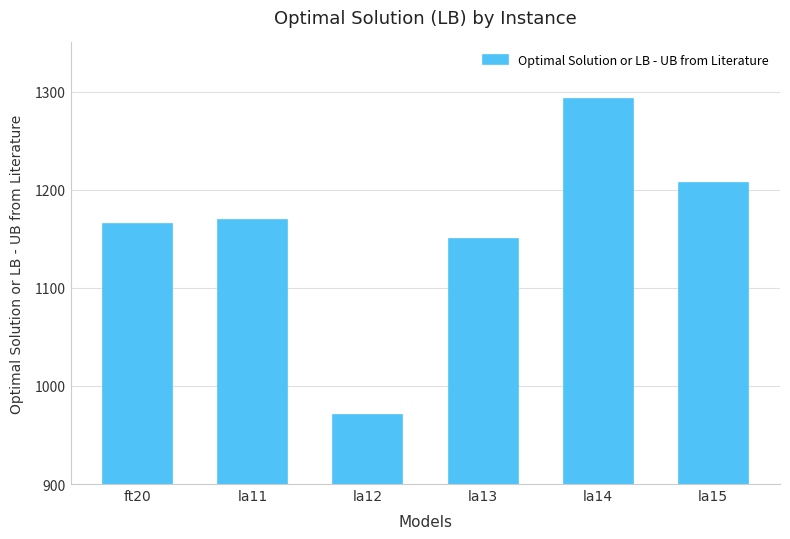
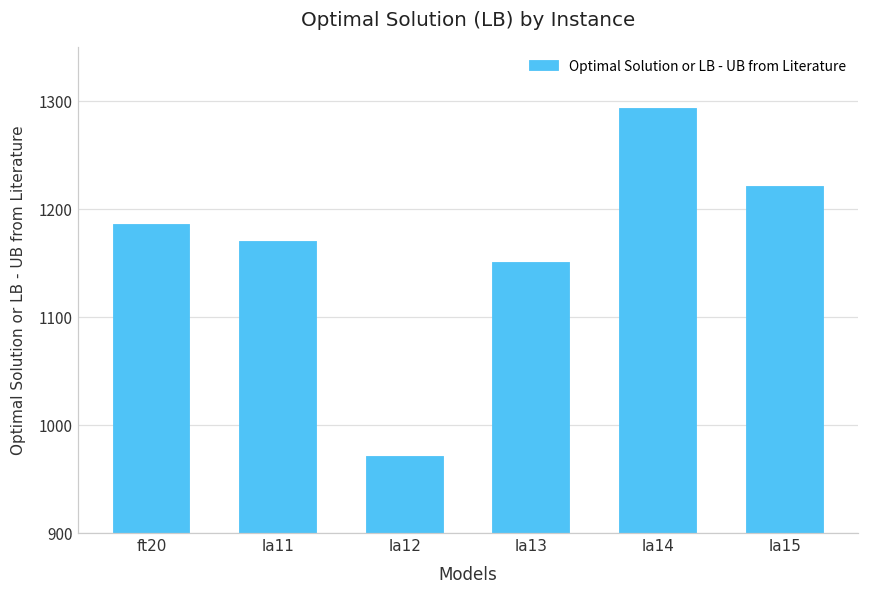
ft20: 1170 -> 1190
la15: 1210 -> 1220
